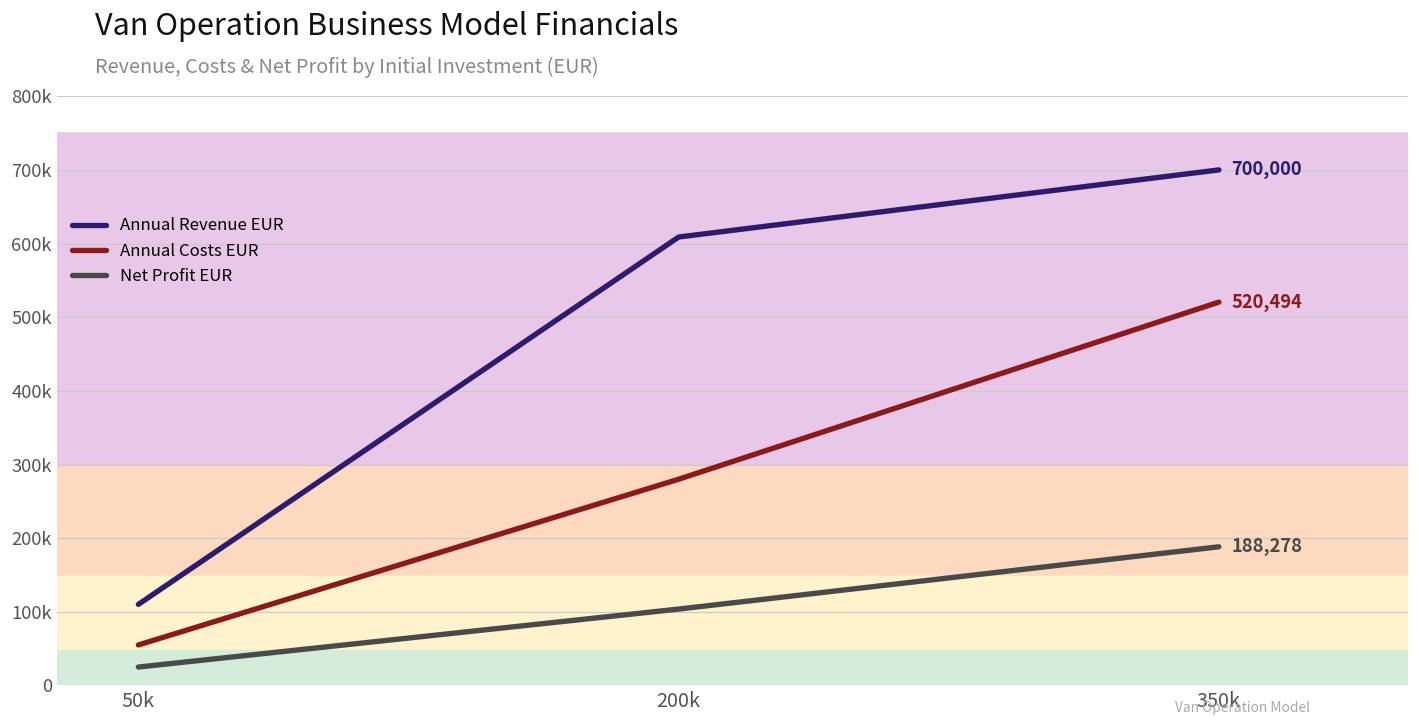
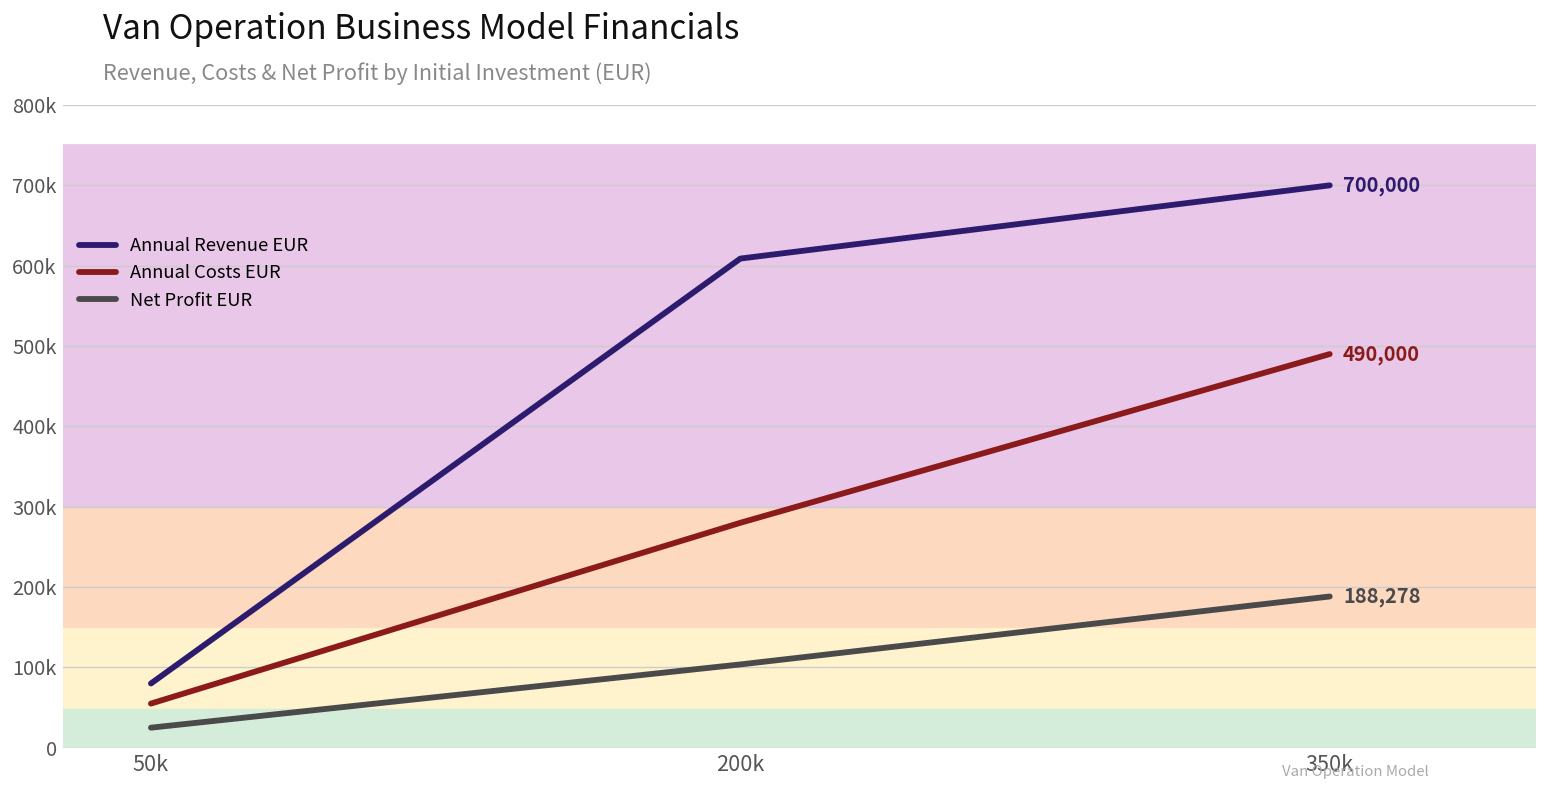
Annual Revenue EUR, 50k: 110000 -> 80000
Annual Costs EUR, 350k: 520,494 -> 490,000
